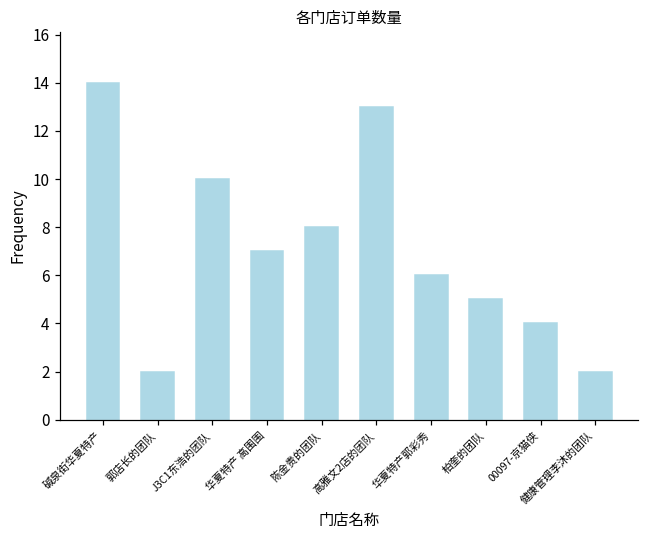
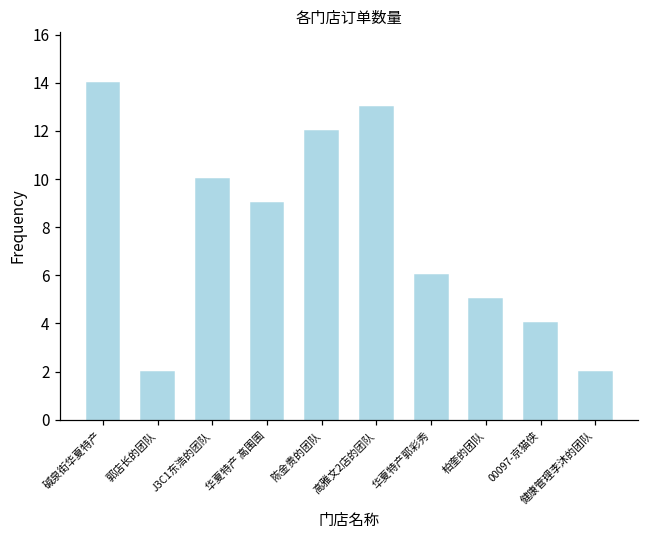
华夏特产 高围围: 7 -> 9
陈金贵的团队: 8 -> 12
